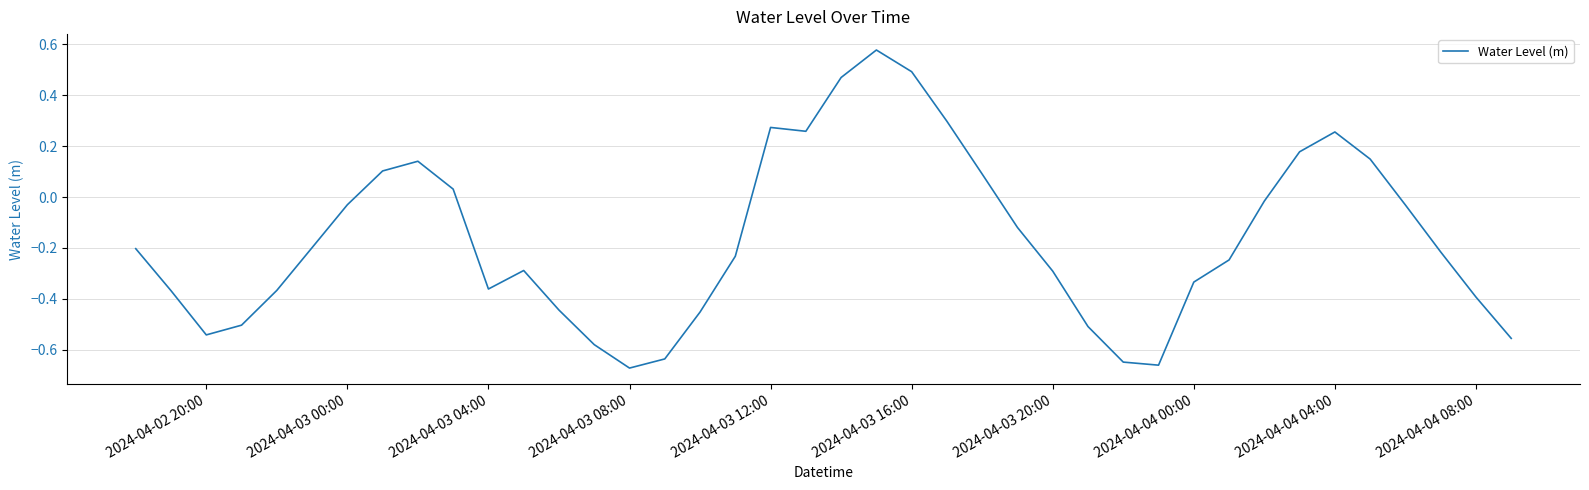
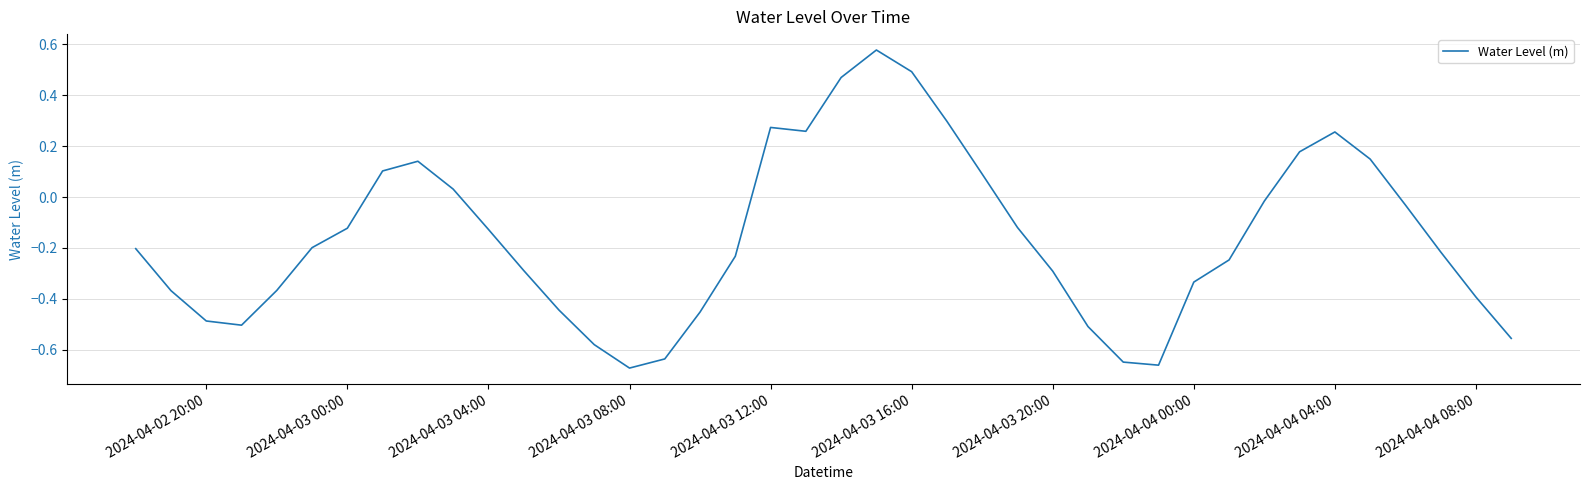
2024-04-02 20:00: -0.54 -> -0.49
2024-04-03 00:00: -0.03 -> -0.12
2024-04-03 04:00: -0.36 -> -0.13
